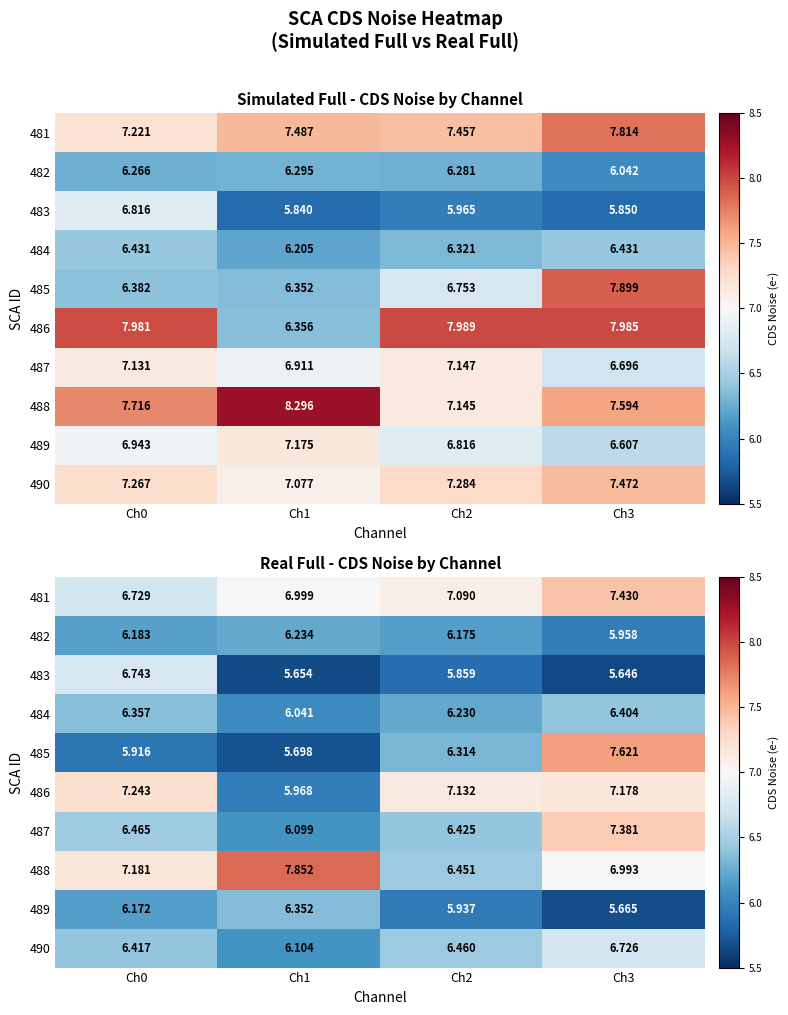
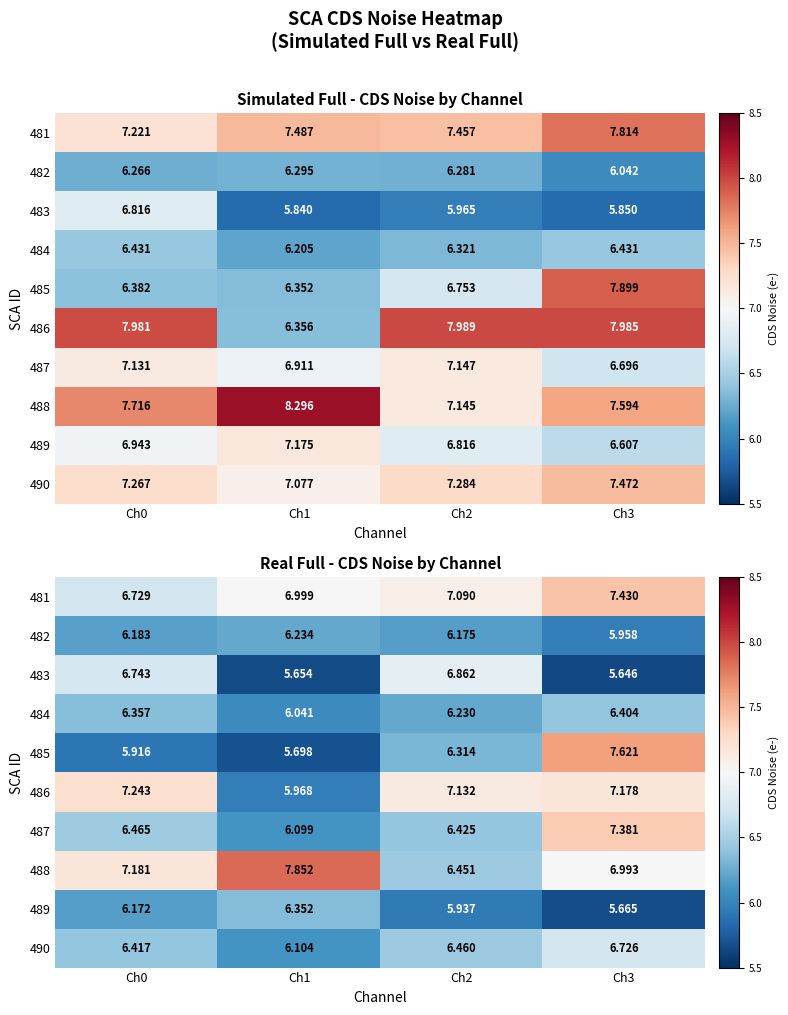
Real Full - CDS Noise by Channel, 483, Ch2: 5.859 -> 6.862
